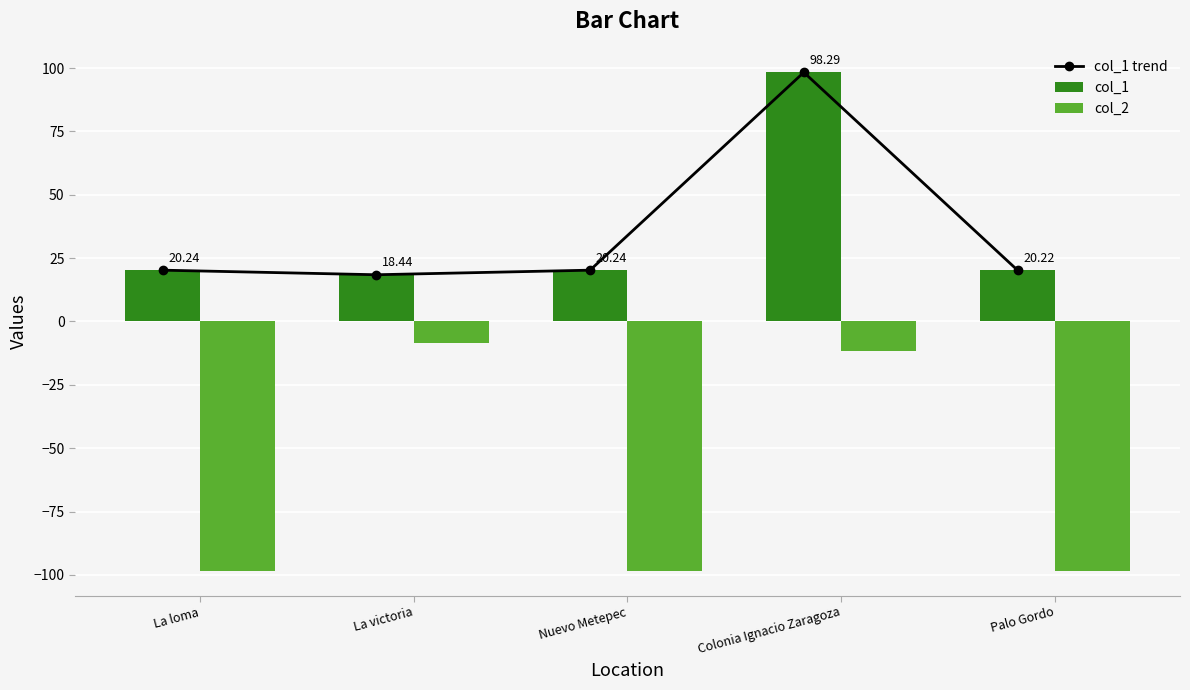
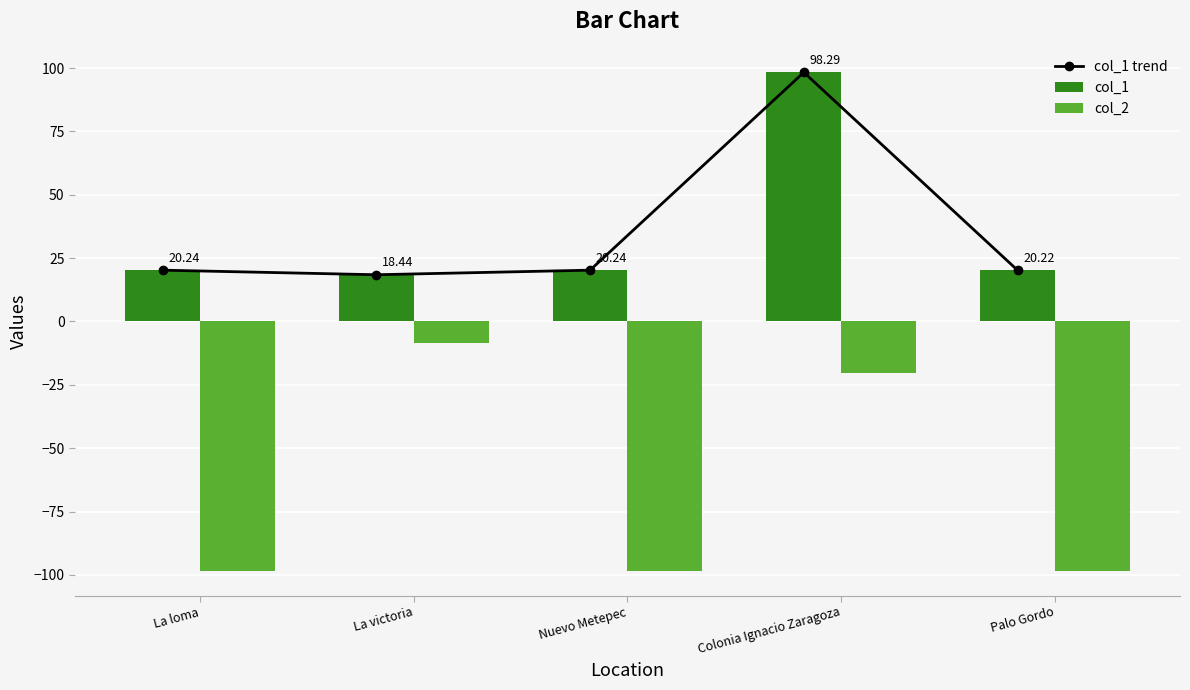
col_2, Colonia Ignacio Zaragoza: -12 -> -20
